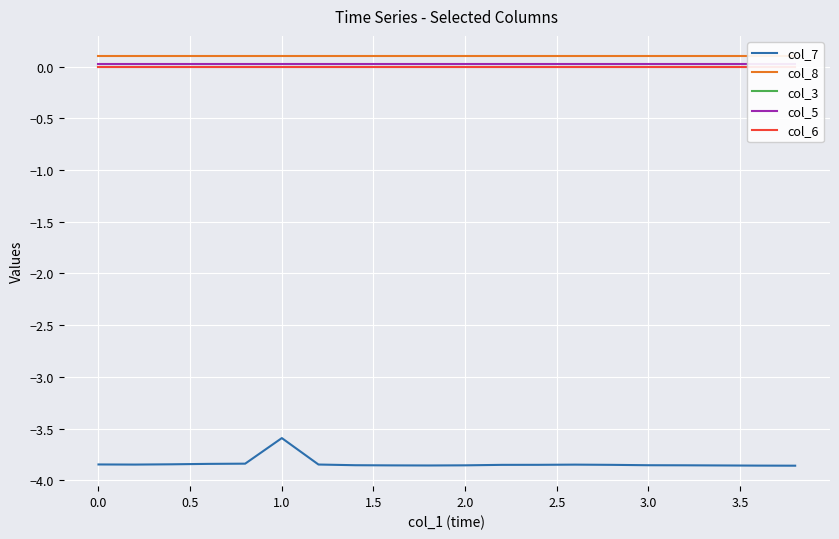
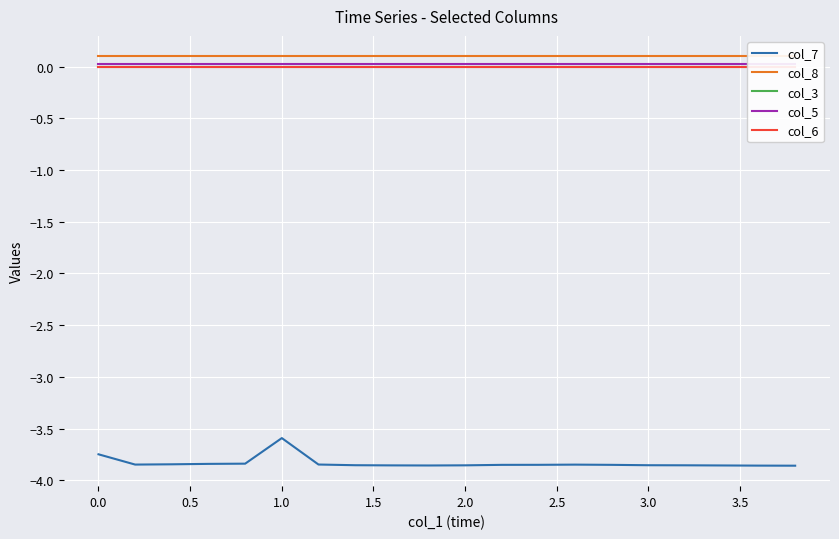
col_7, 0.0: -3.85 -> -3.75
